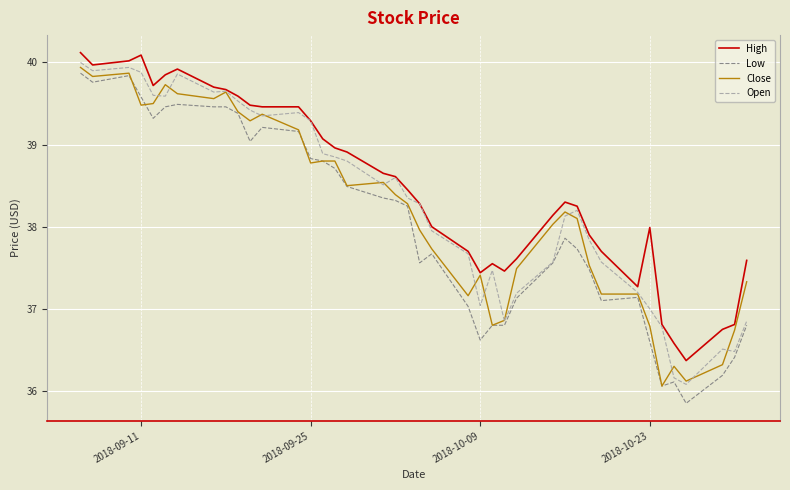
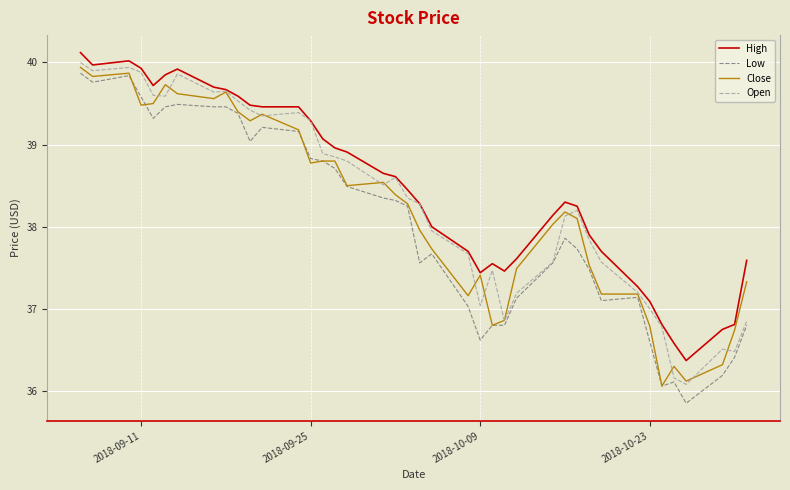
High, 2018-09-11: 40.1 -> 39.9
High, 2018-10-23: 38.0 -> 37.1
